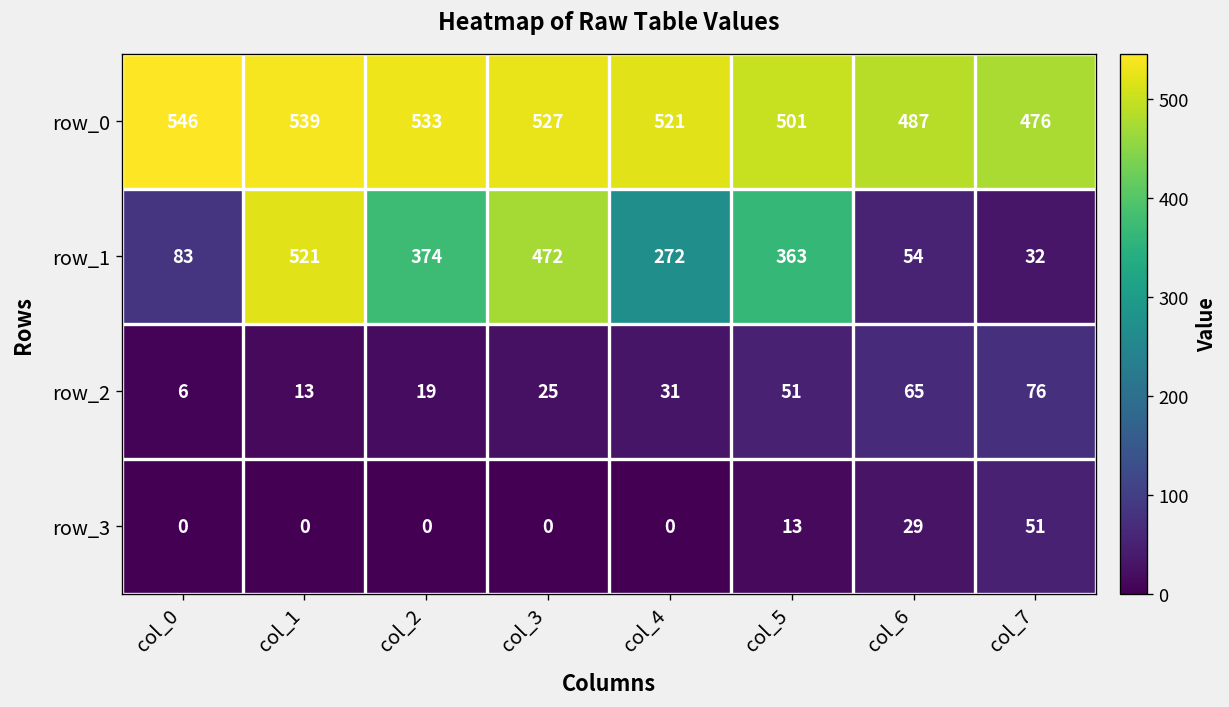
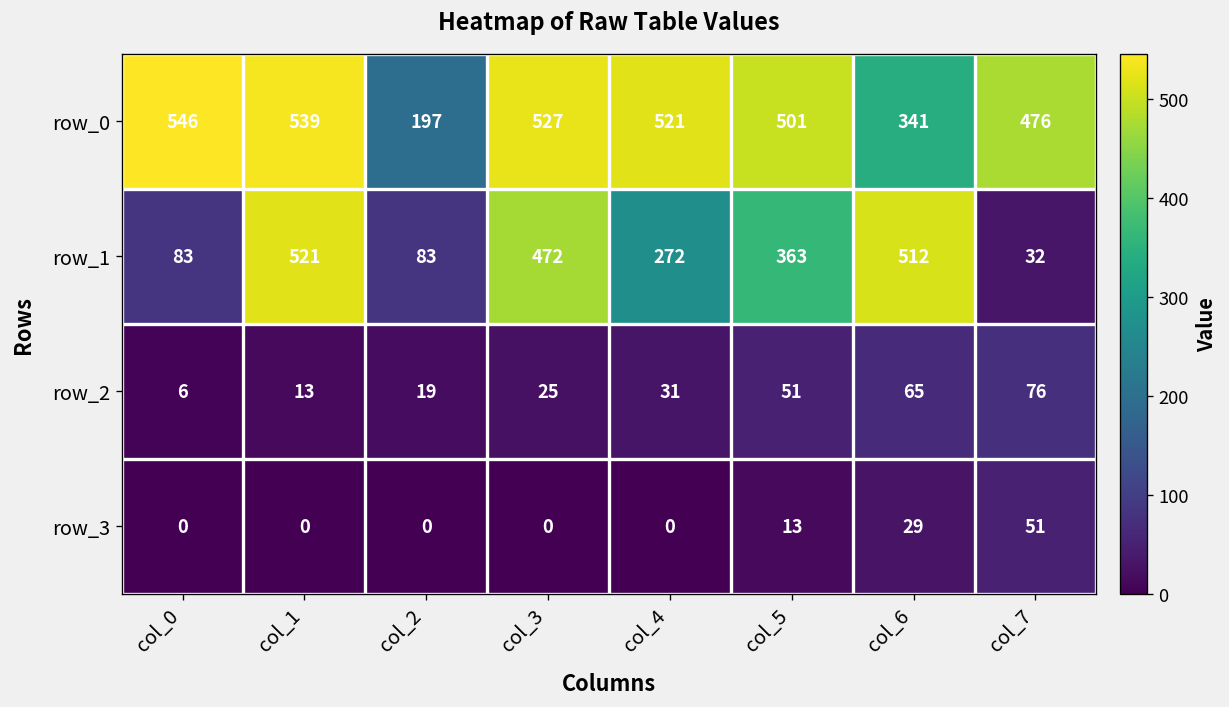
row_0, col_2: 533 -> 197
row_0, col_6: 487 -> 341
row_1, col_2: 374 -> 83
row_1, col_6: 54 -> 512
